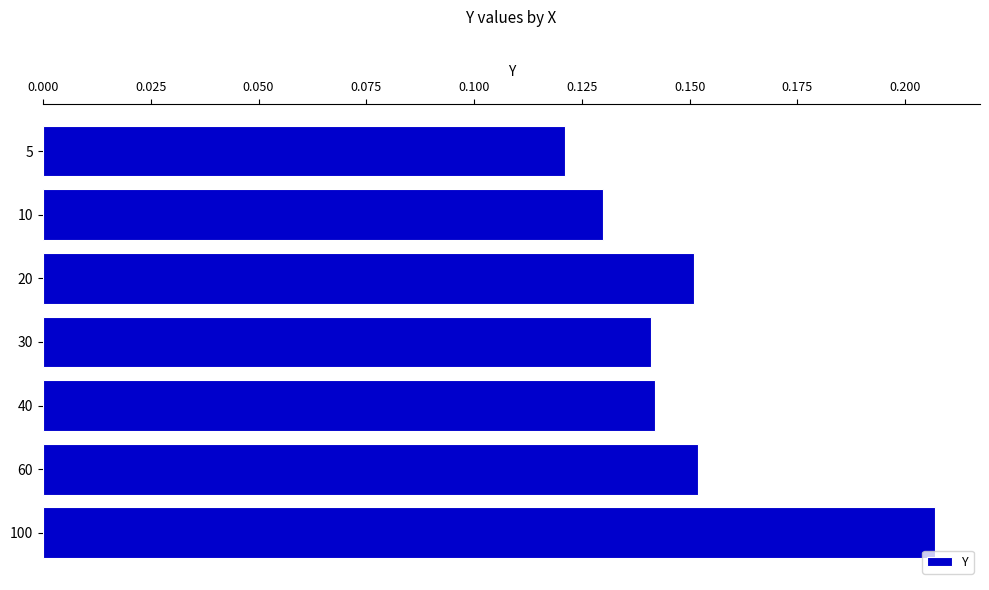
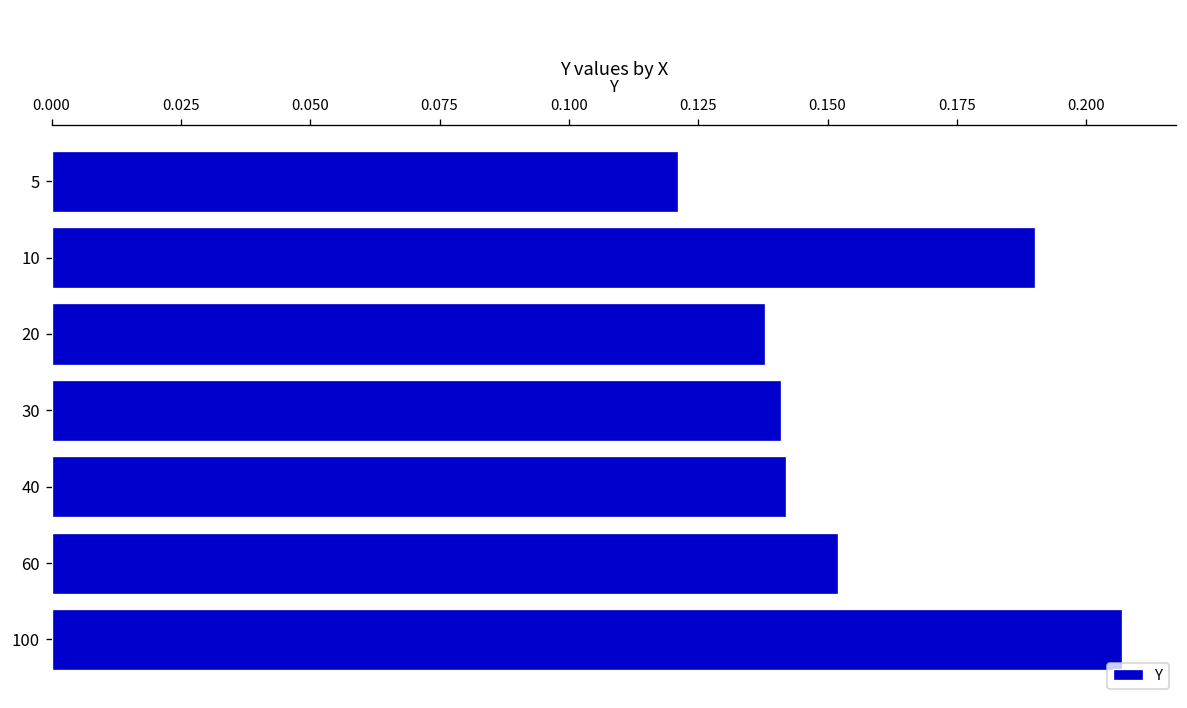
10: 0.13 -> 0.19
20: 0.151 -> 0.138
